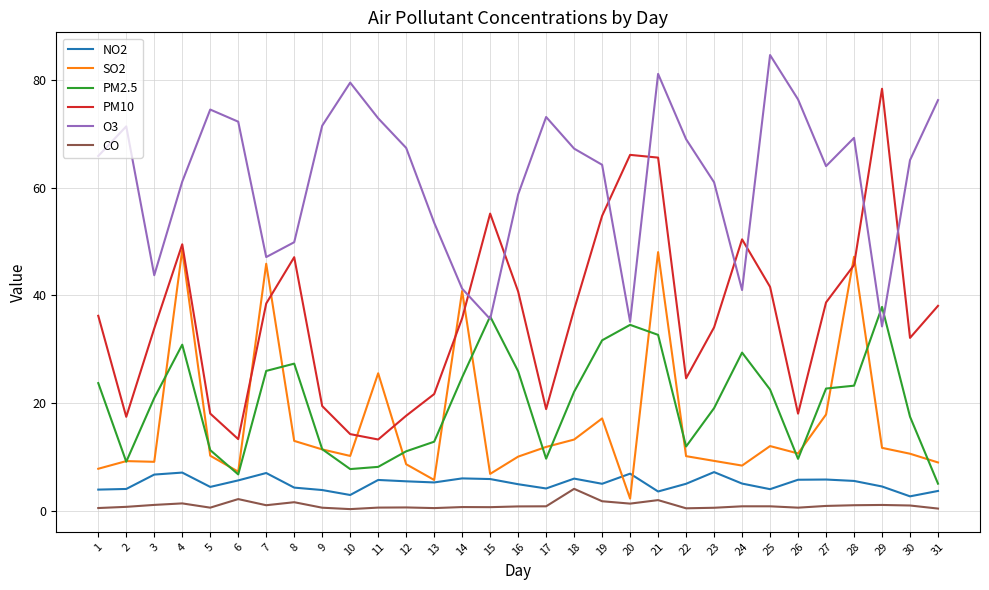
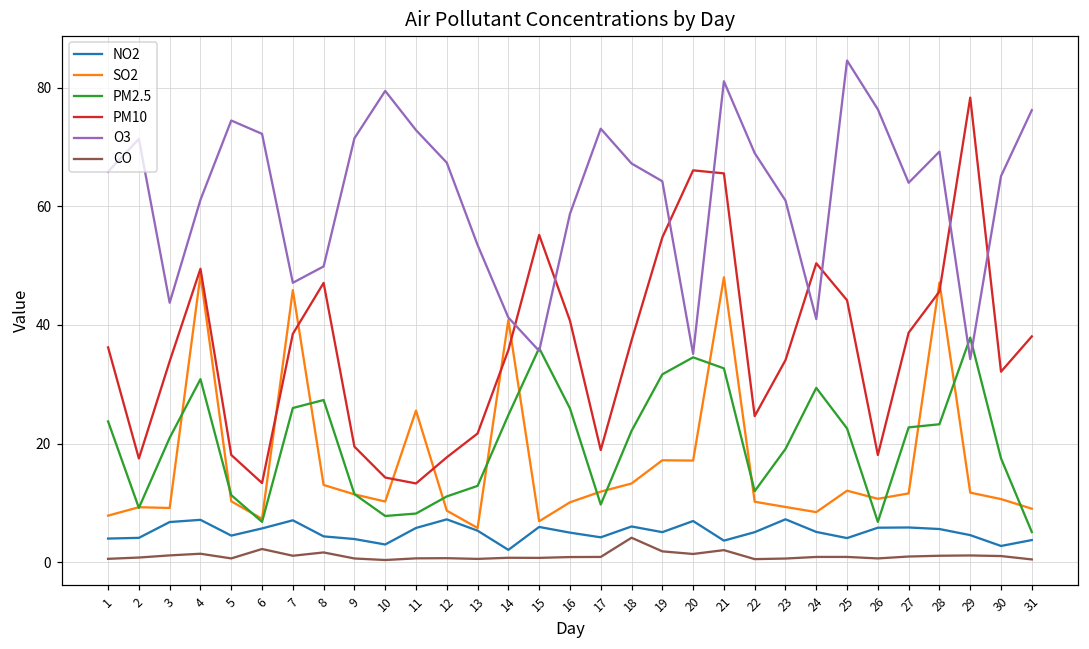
NO2, 12: 6 -> 7
NO2, 14: 6 -> 2
SO2, 20: 2 -> 17
PM10, 25: 42 -> 44
PM2.5, 26: 10 -> 7
SO2, 27: 18 -> 12
